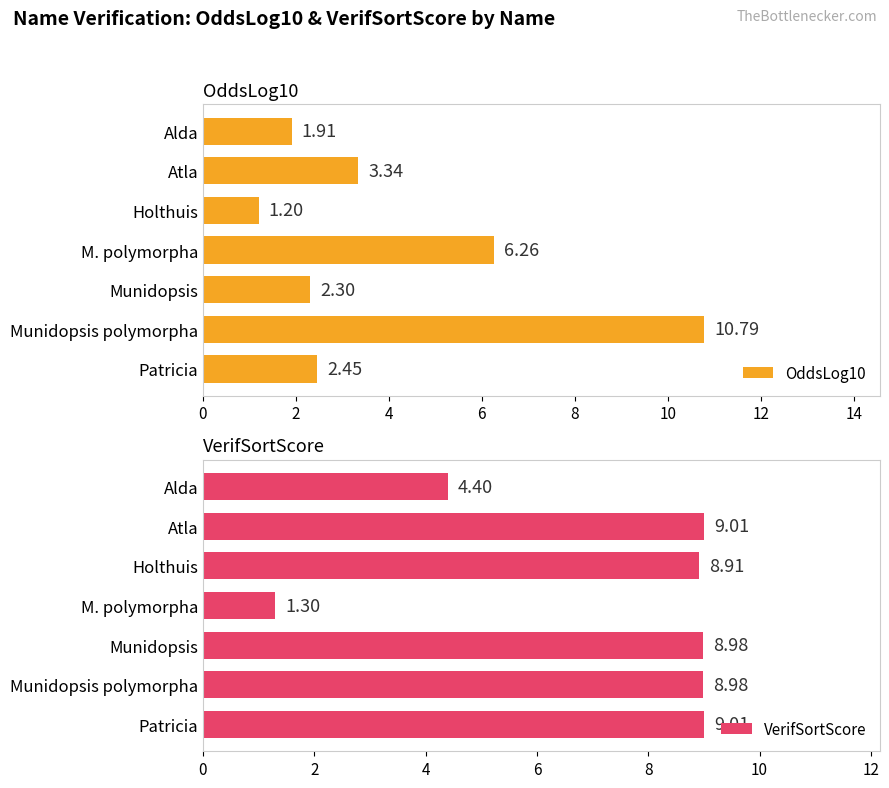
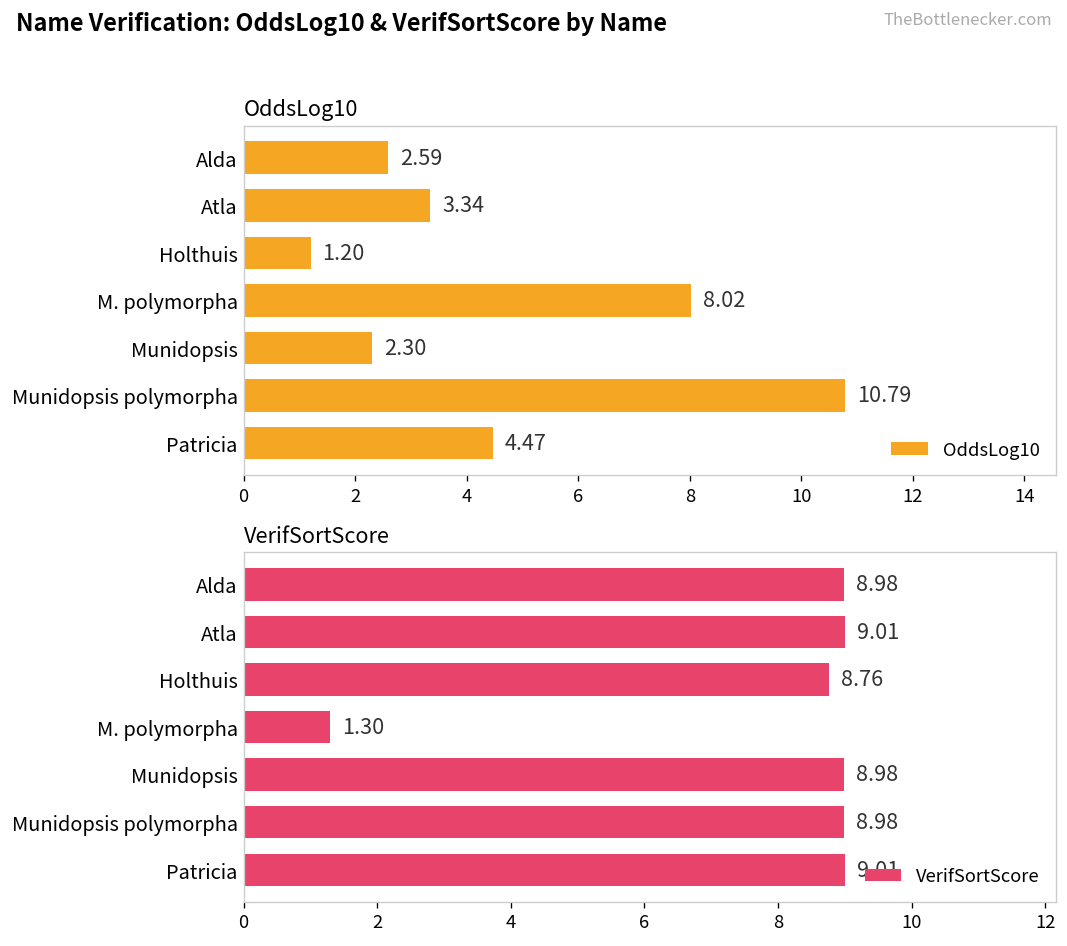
OddsLog10, Alda: 1.91 -> 2.59
OddsLog10, M. polymorpha: 6.26 -> 8.02
OddsLog10, Patricia: 2.45 -> 4.47
VerifSortScore, Alda: 4.40 -> 8.98
VerifSortScore, Holthuis: 8.91 -> 8.76
